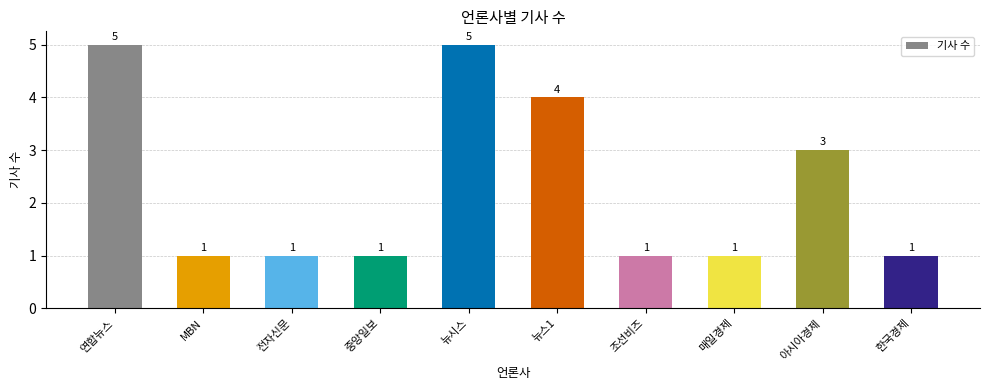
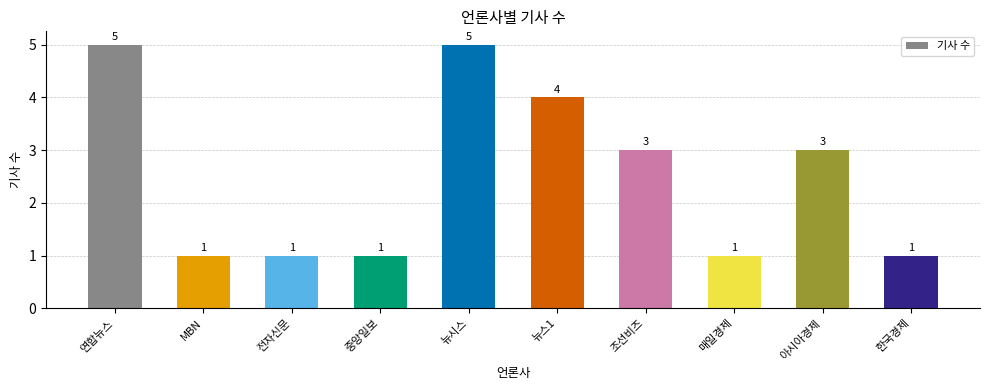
조선비즈: 1 -> 3
